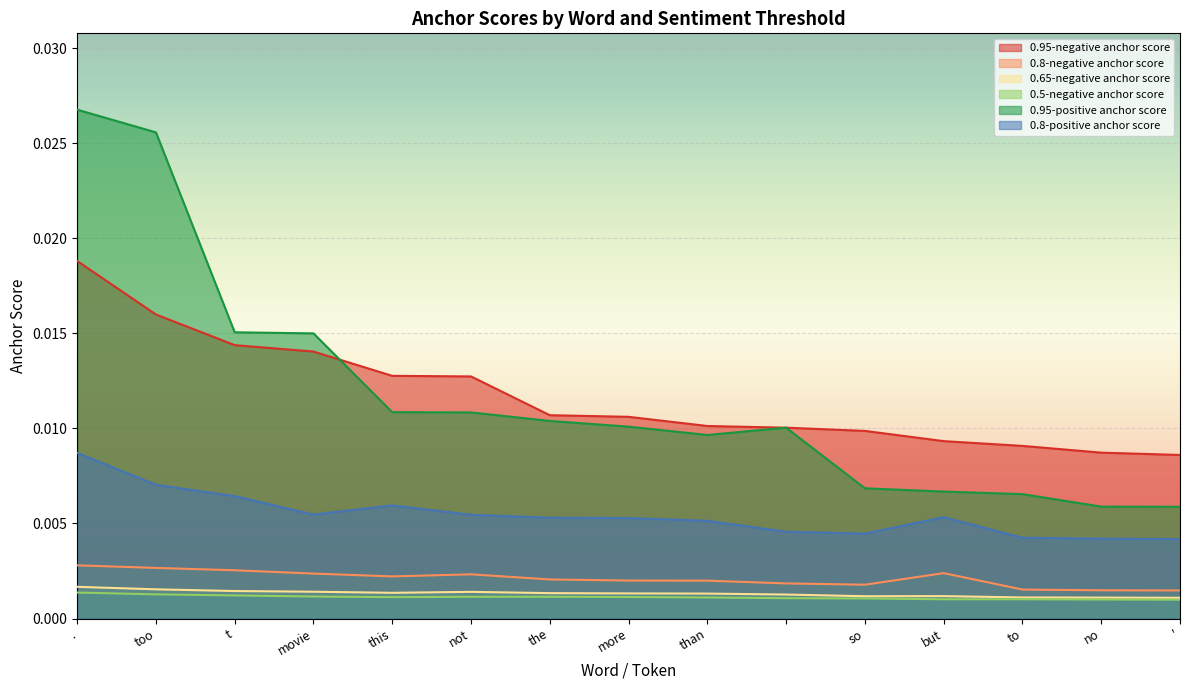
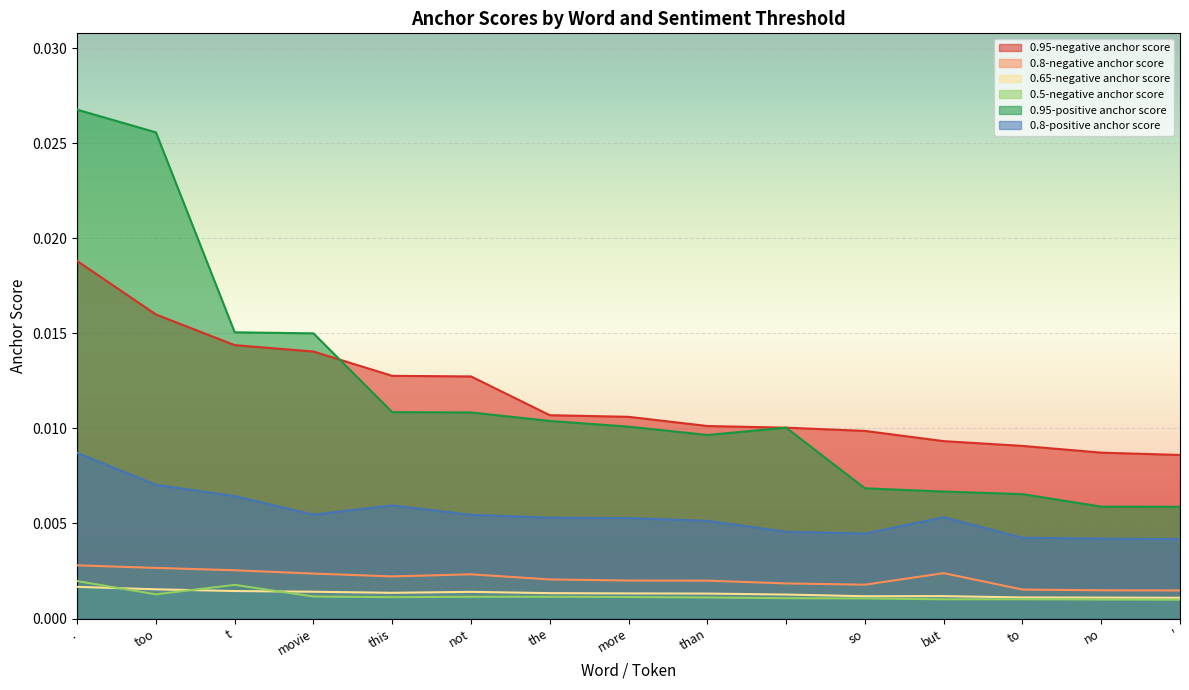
0.5-negative anchor score, .: 0.0014 -> 0.0020
0.5-negative anchor score, t: 0.0012 -> 0.0018
